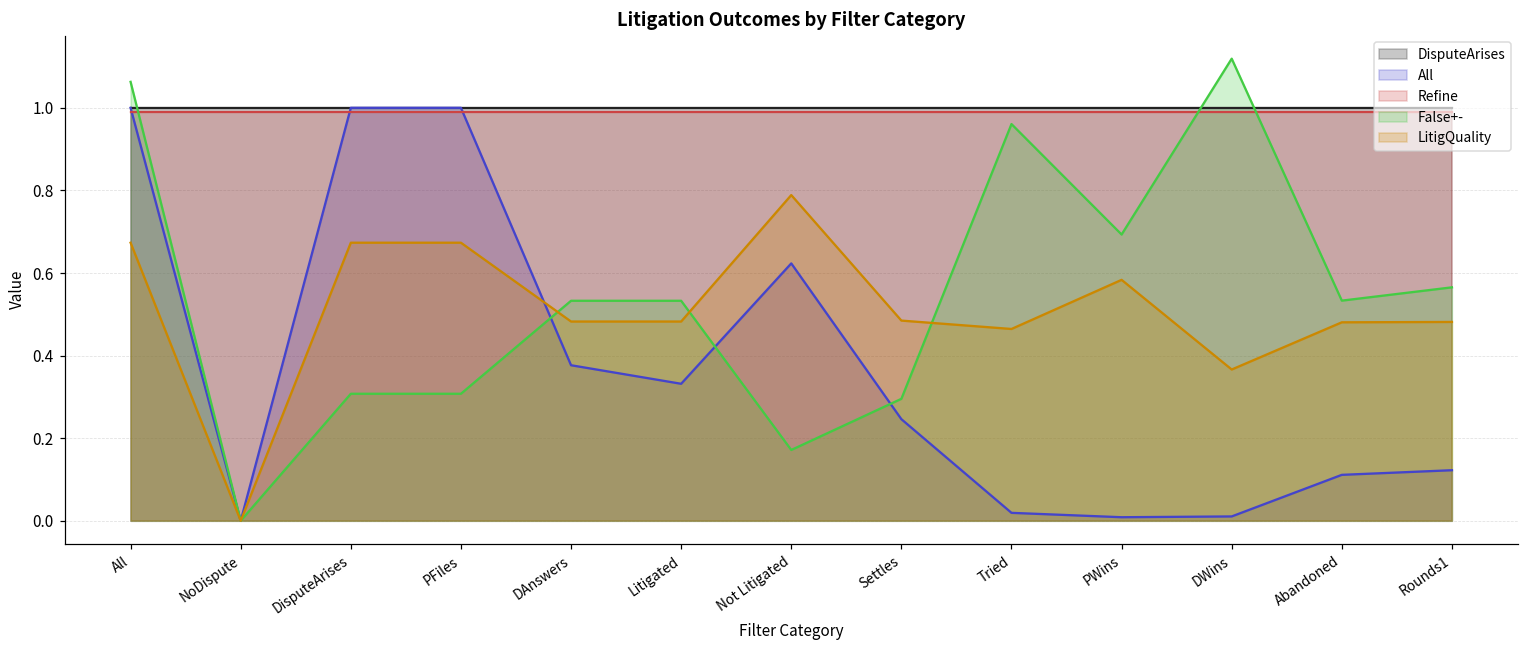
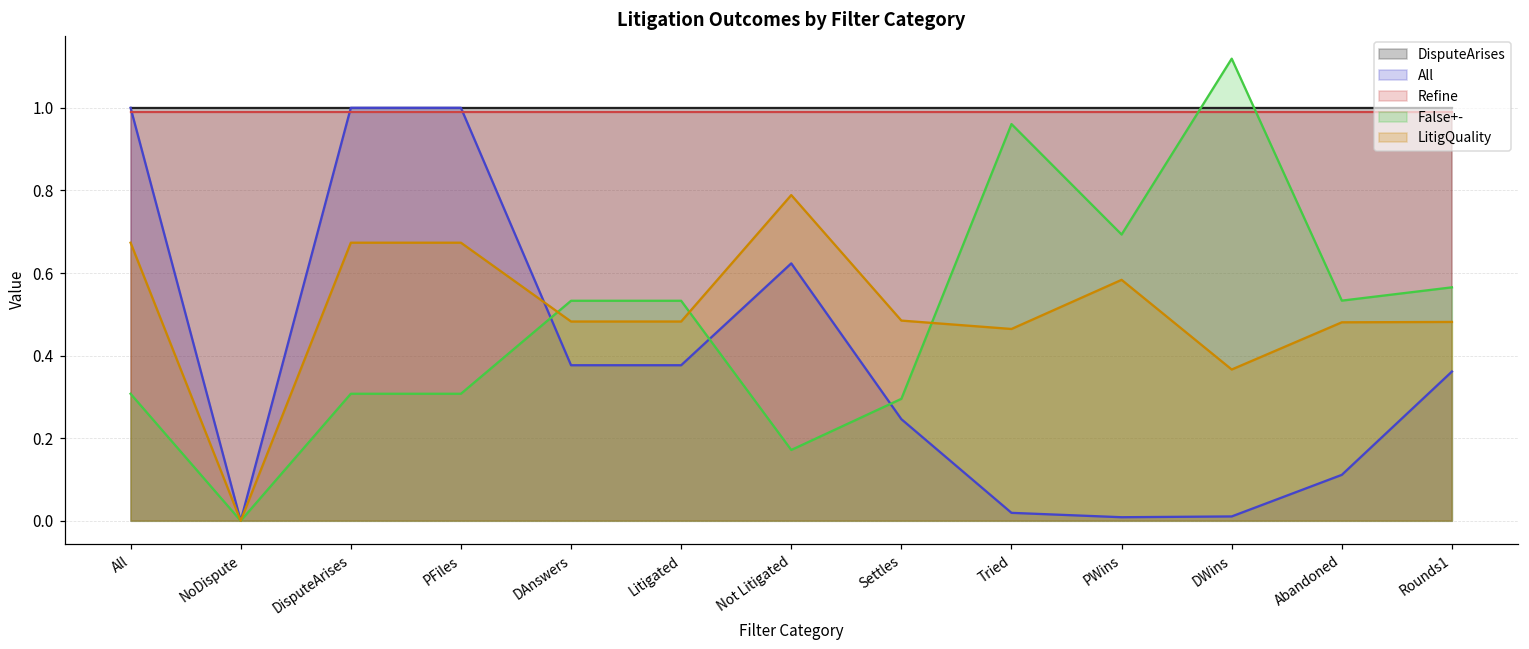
False+-, All: 1.06 -> 0.31
All, Litigated: 0.33 -> 0.38
All, Rounds1: 0.12 -> 0.36
